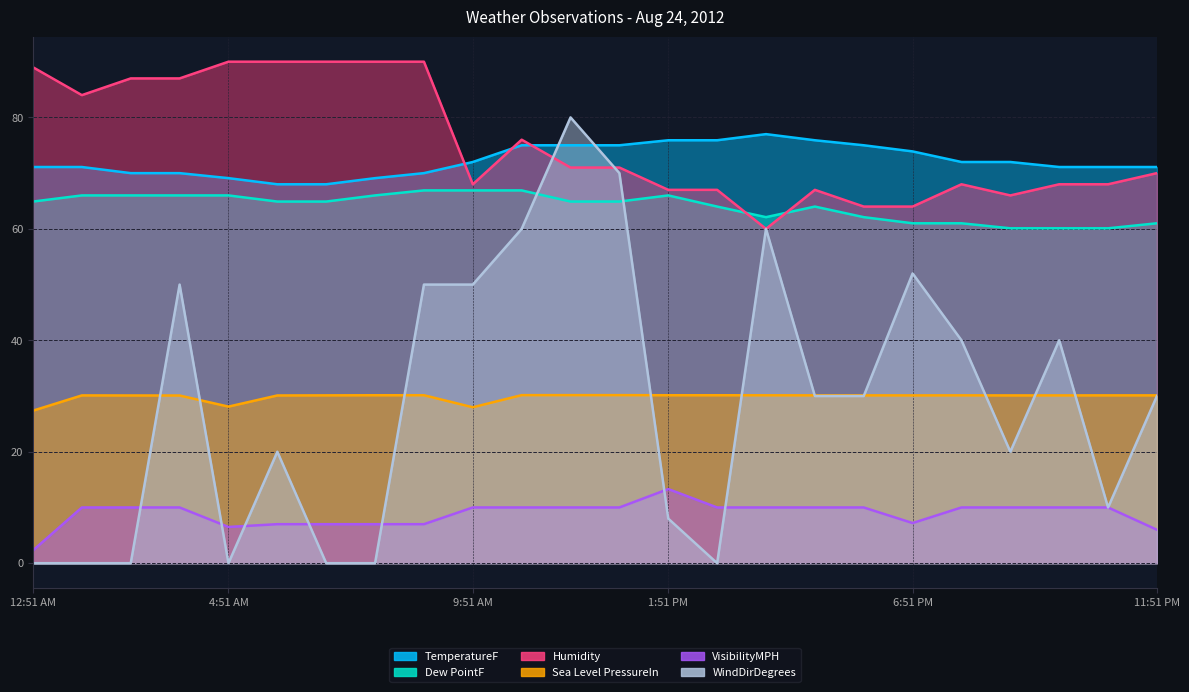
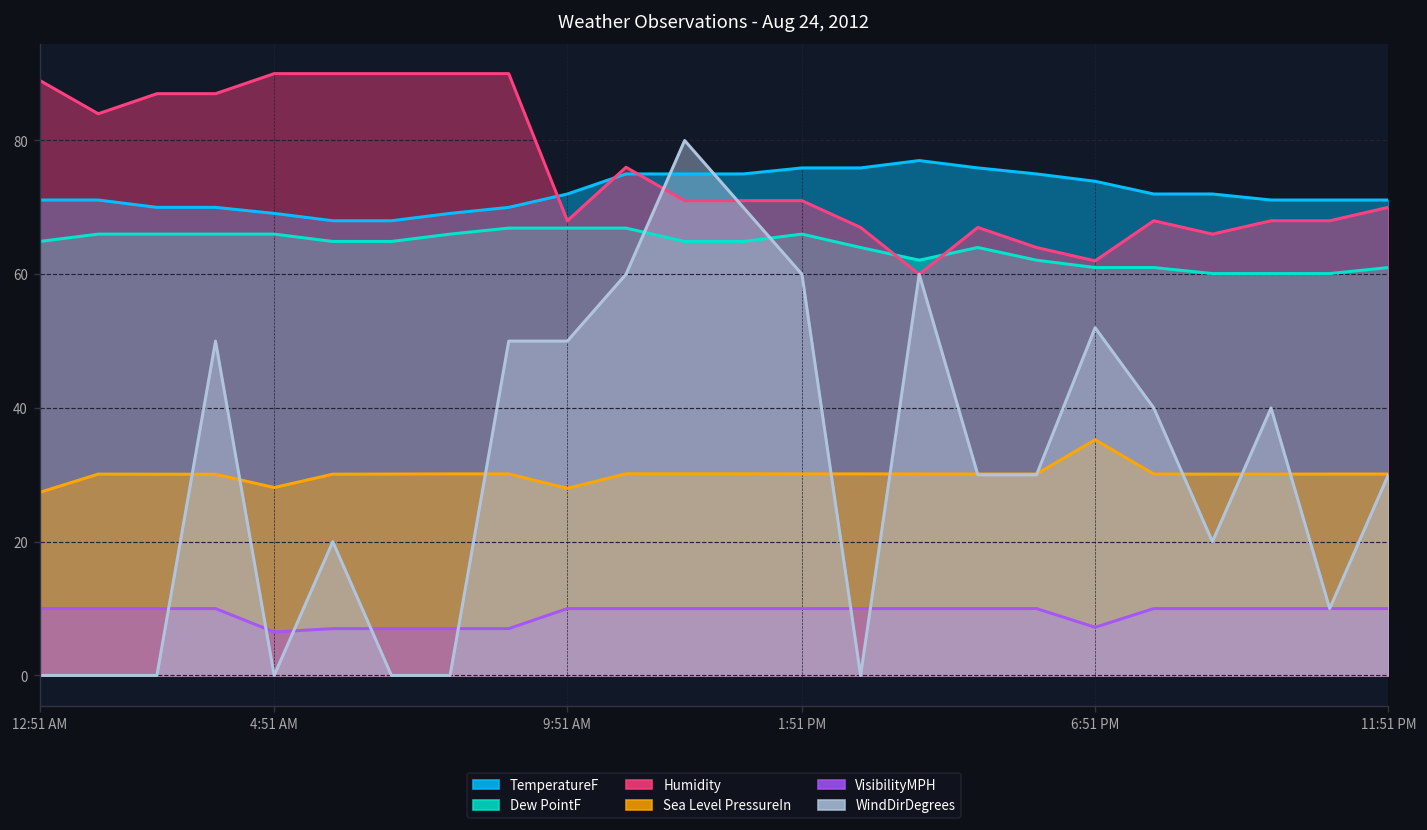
VisibilityMPH, 12:51 AM: 2 -> 10
Humidity, 1:51 PM: 67 -> 71
VisibilityMPH, 1:51 PM: 13 -> 10
WindDirDegrees, 1:51 PM: 8 -> 60
Humidity, 6:51 PM: 64 -> 62
Sea Level PressureIn, 6:51 PM: 30 -> 35
VisibilityMPH, 11:51 PM: 6 -> 10
